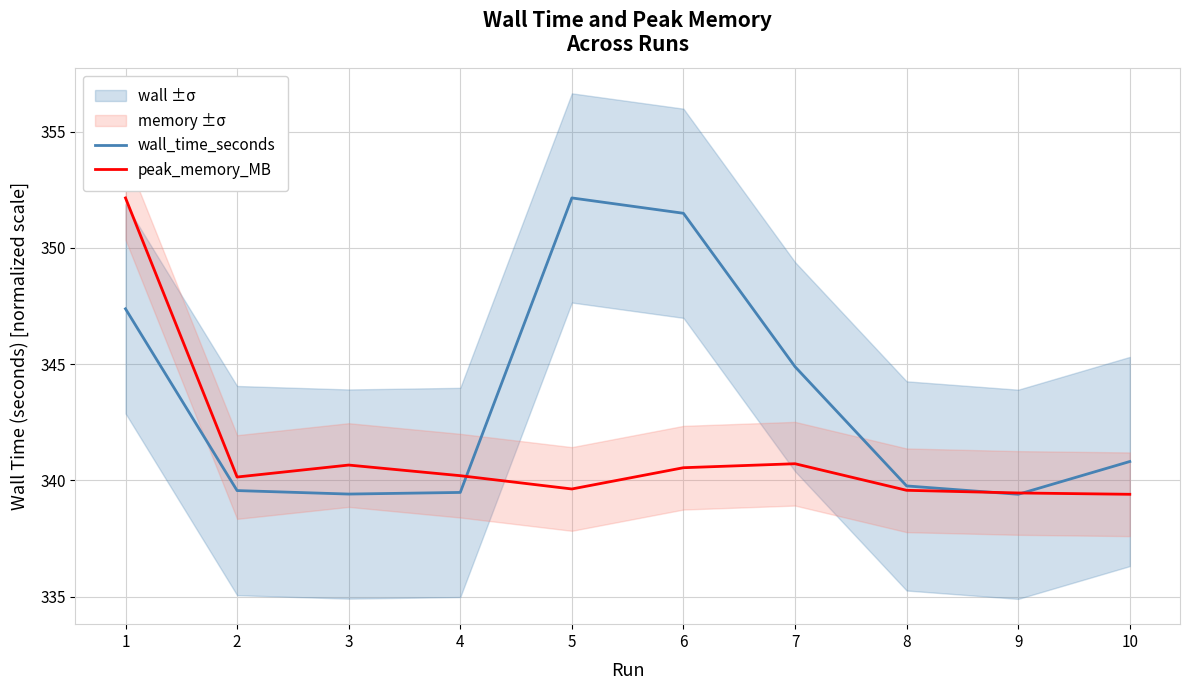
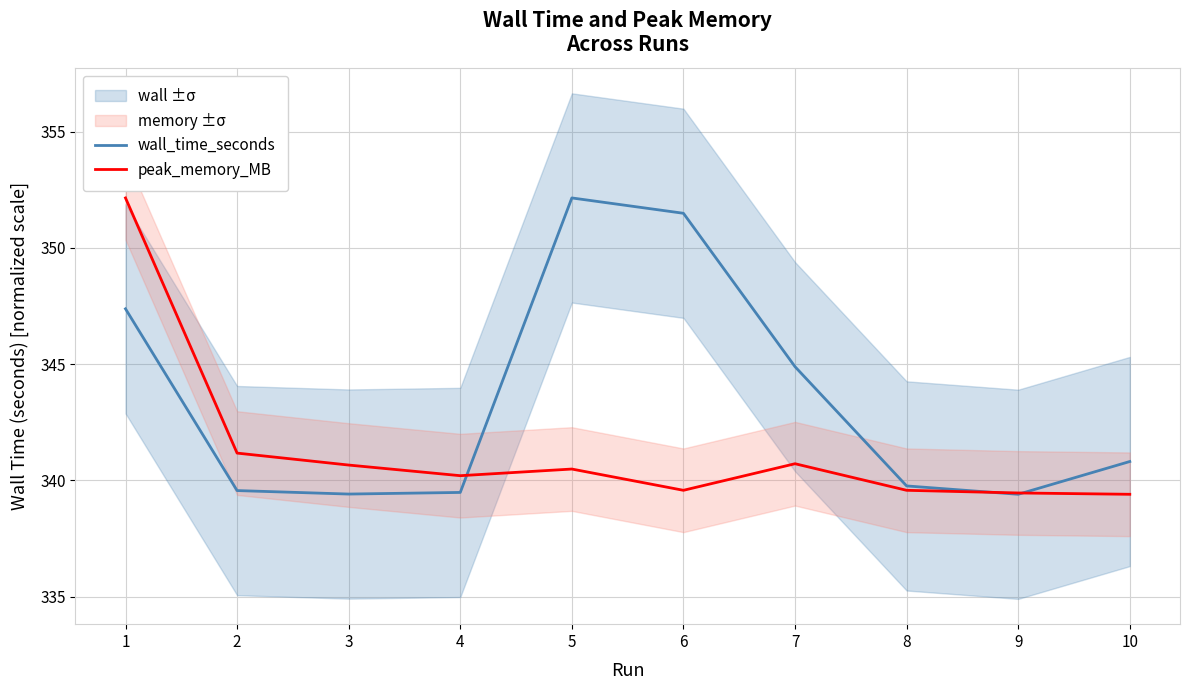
peak_memory_MB, 2: 340.1 -> 341.2
peak_memory_MB, 5: 339.6 -> 340.5
peak_memory_MB, 6: 340.5 -> 339.6
